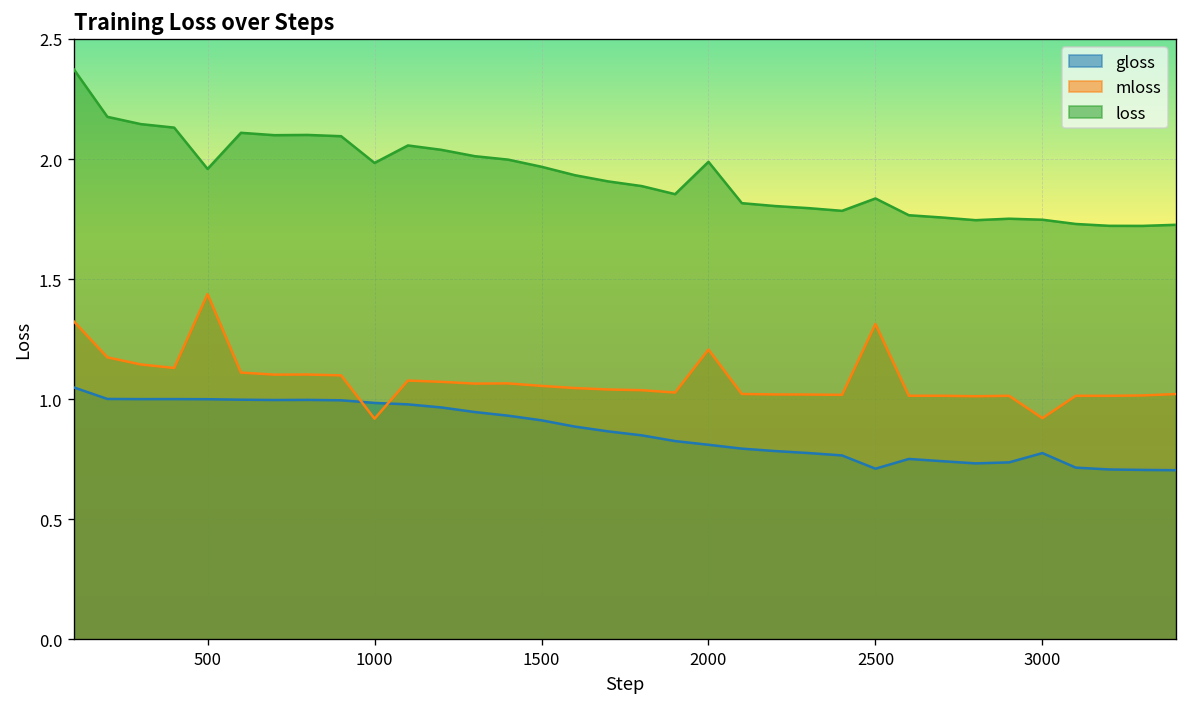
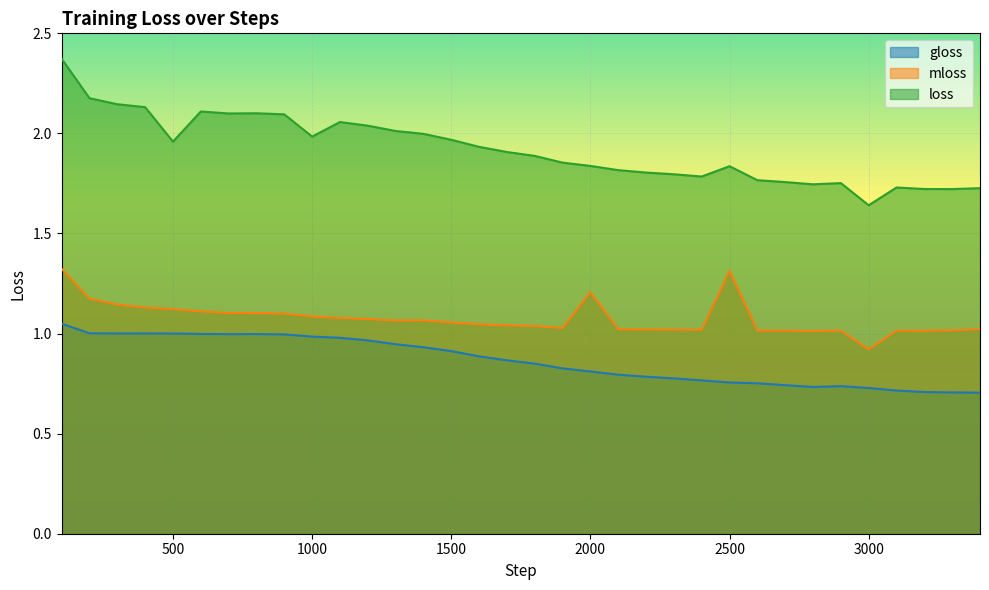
mloss, 500: 1.44 -> 1.12
mloss, 1000: 0.92 -> 1.09
loss, 2000: 1.99 -> 1.84
gloss, 2500: 0.71 -> 0.76
gloss, 3000: 0.78 -> 0.73
loss, 3000: 1.75 -> 1.64
